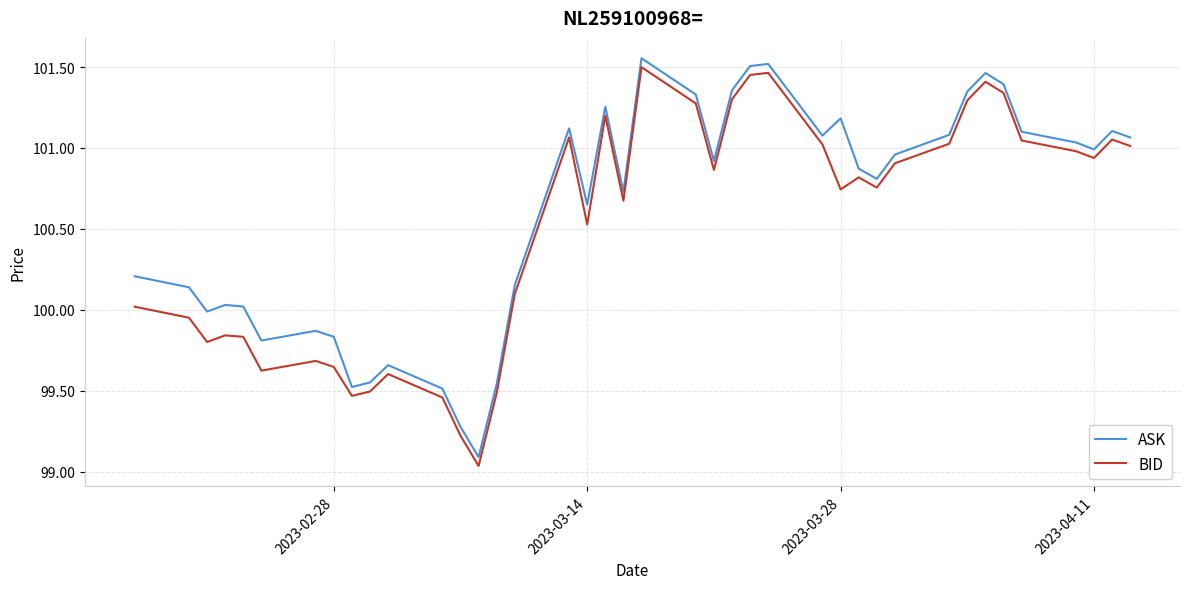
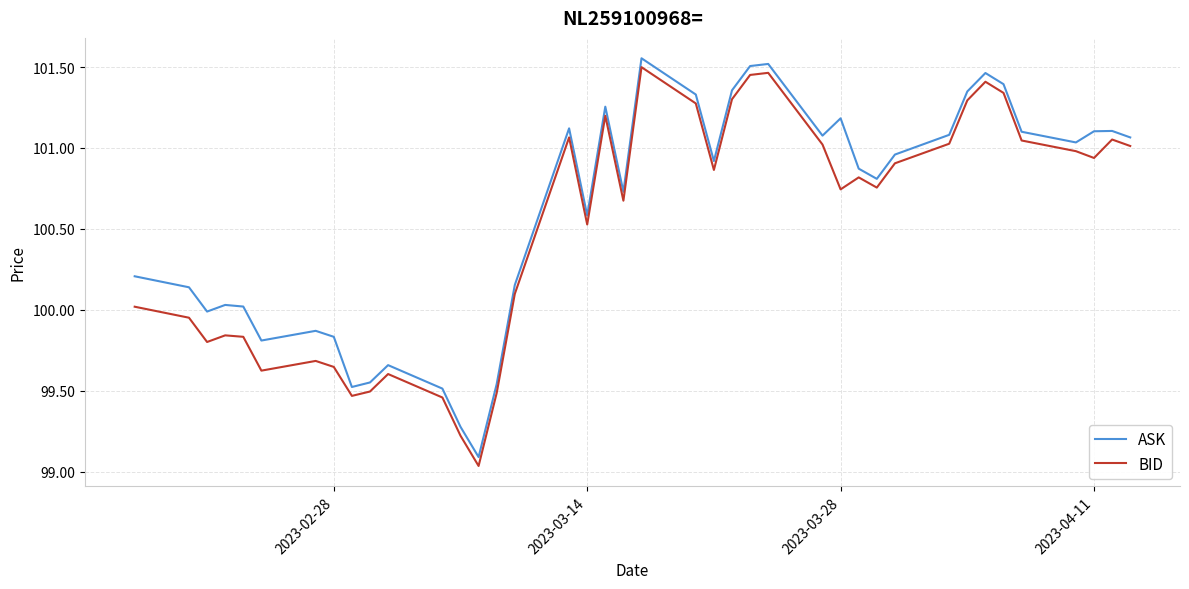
ASK, 2023-03-14: 100.65 -> 100.58
ASK, 2023-04-11: 100.99 -> 101.10
